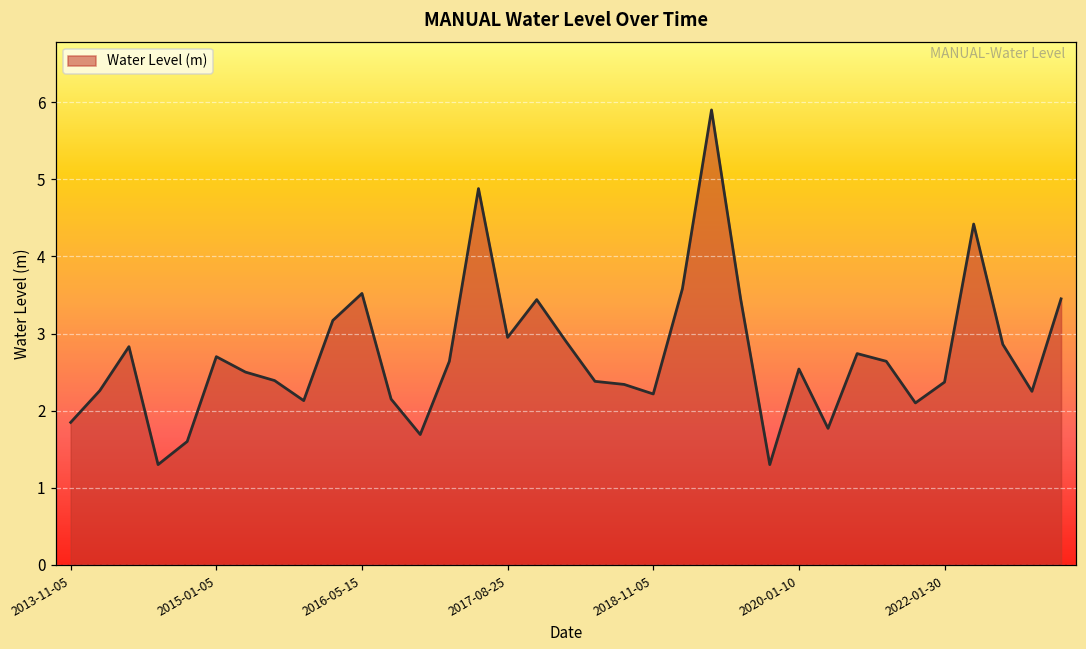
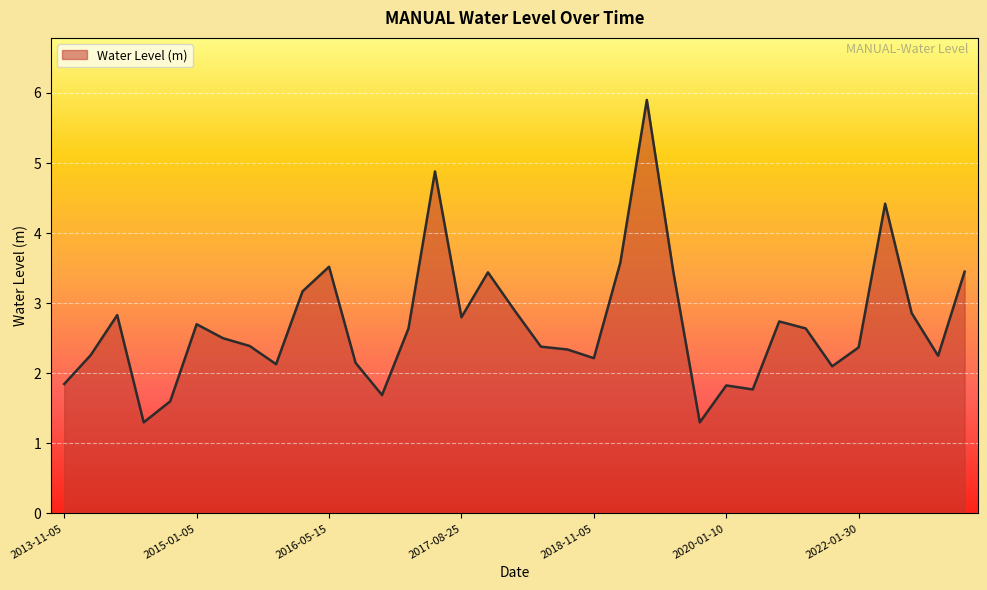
2017-08-25: 3.0 -> 2.8
2020-01-10: 2.5 -> 1.8
